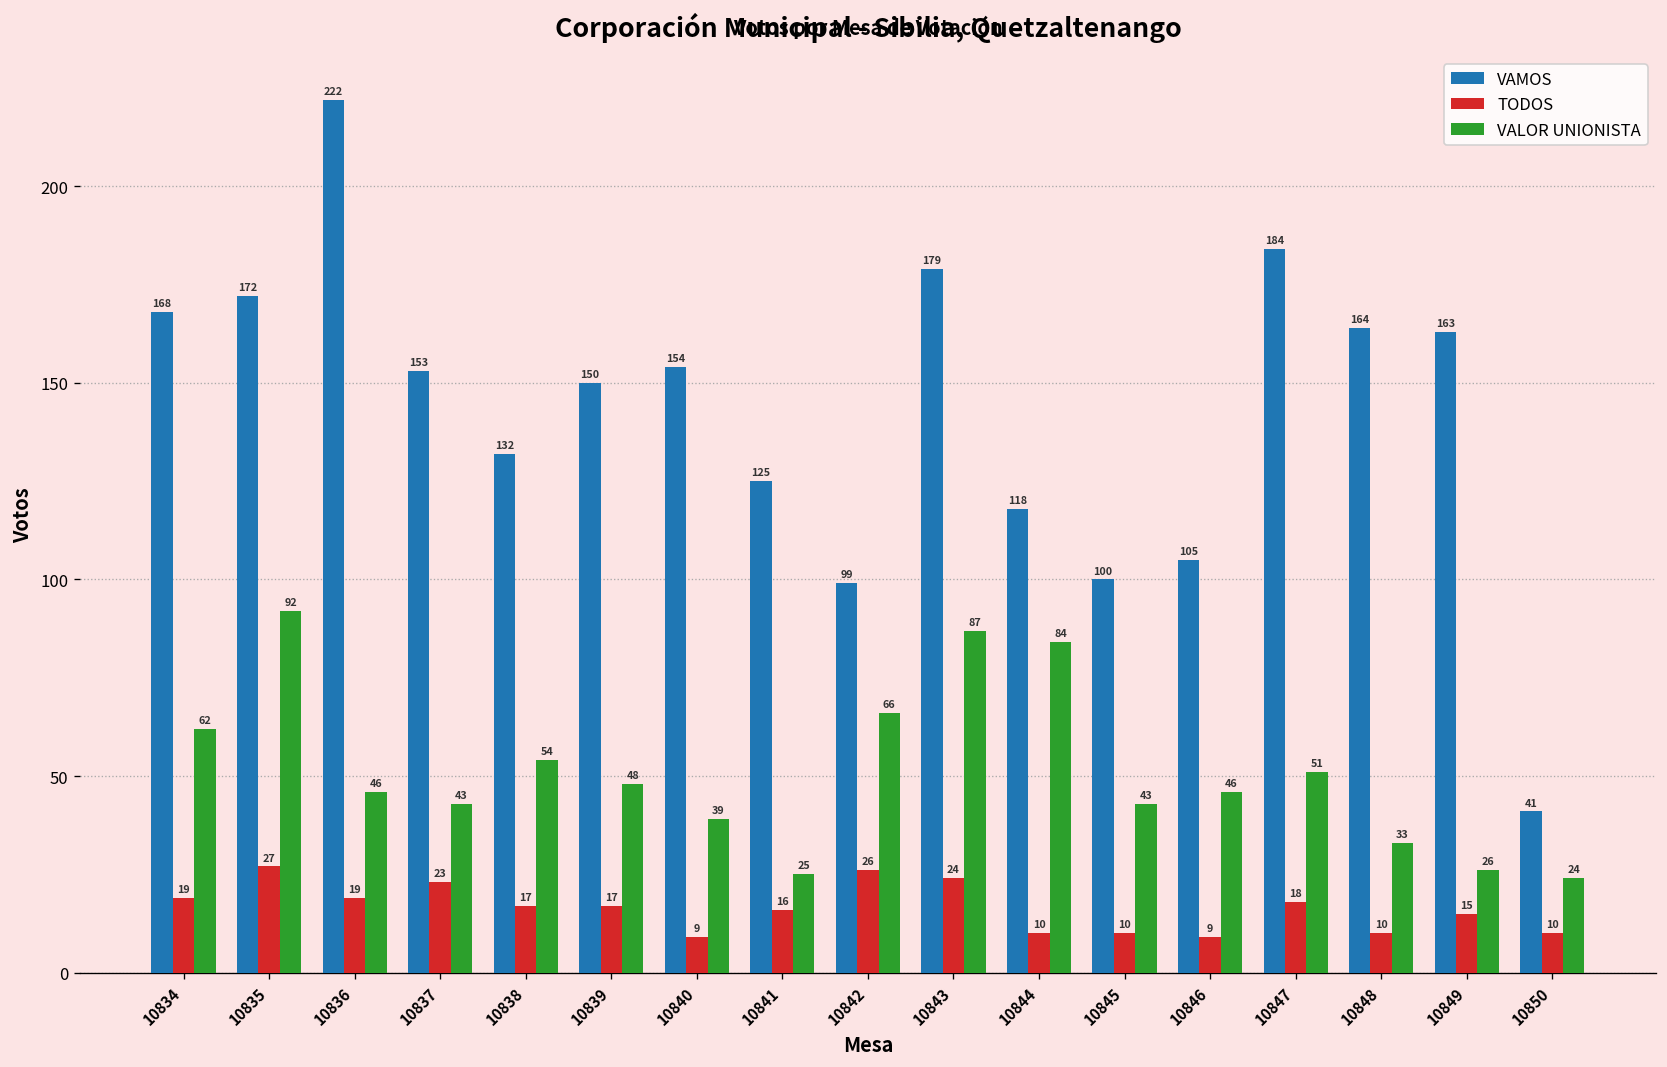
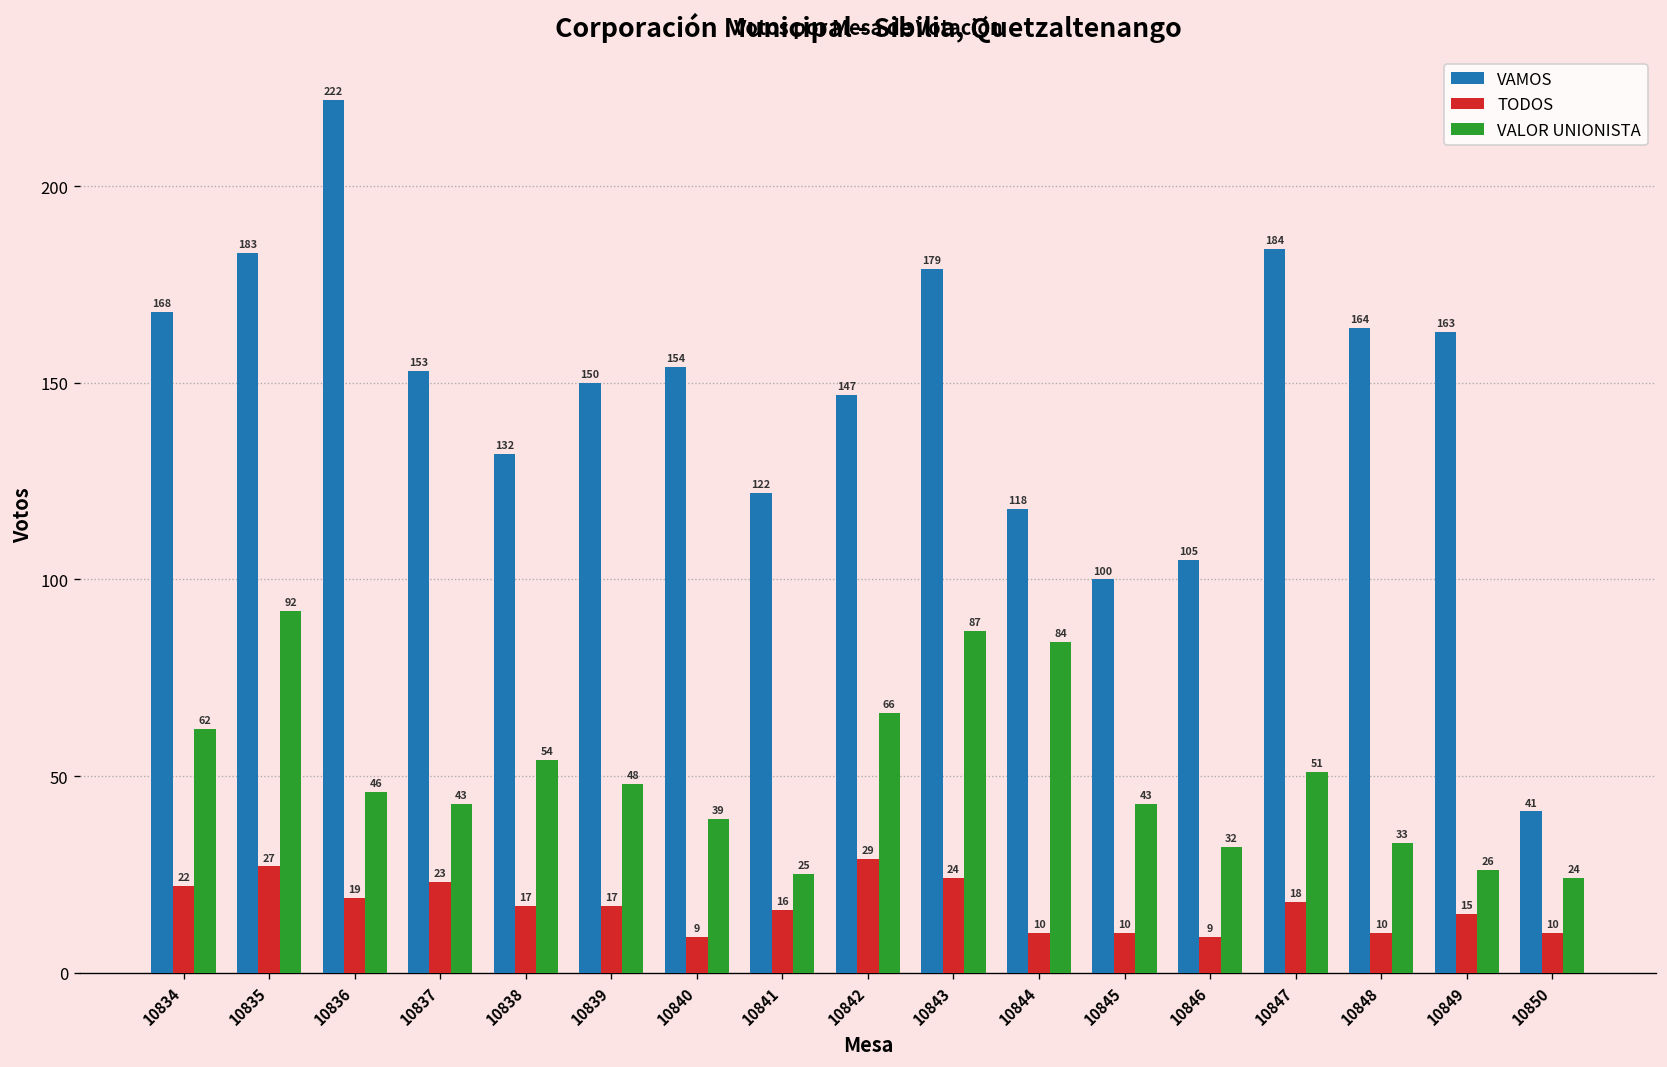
TODOS, 10834: 19 -> 22
VAMOS, 10835: 172 -> 183
VAMOS, 10841: 125 -> 122
VAMOS, 10842: 99 -> 147
TODOS, 10842: 26 -> 29
VALOR UNIONISTA, 10846: 46 -> 32
